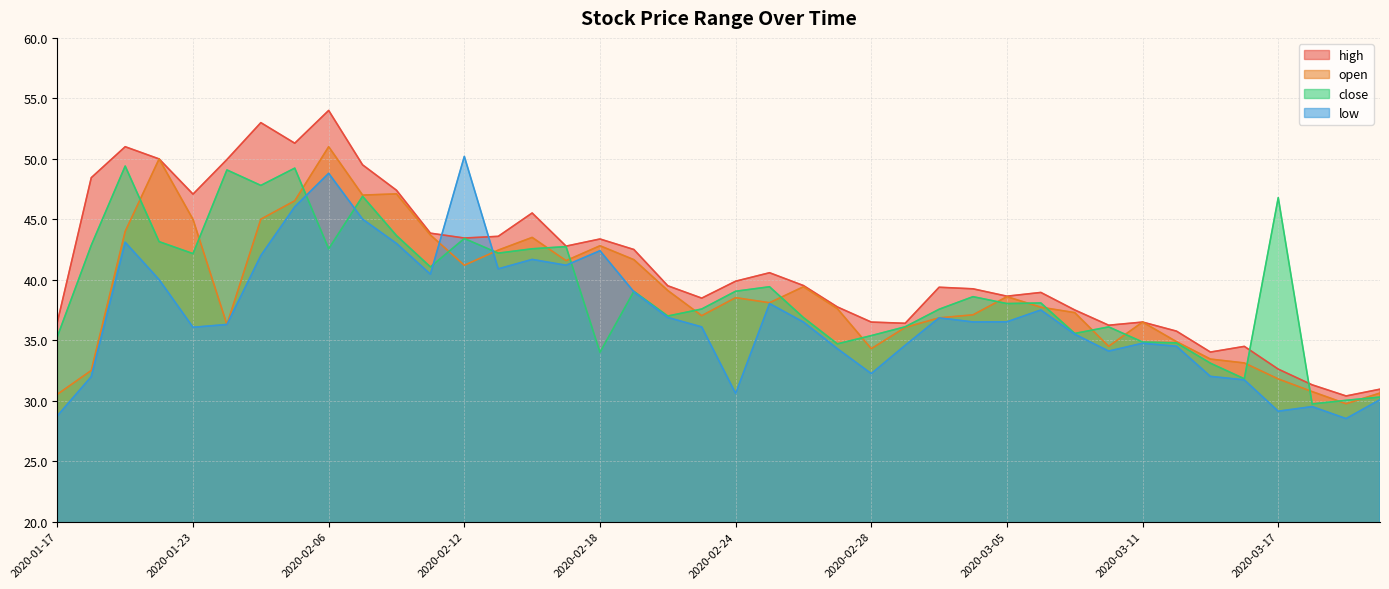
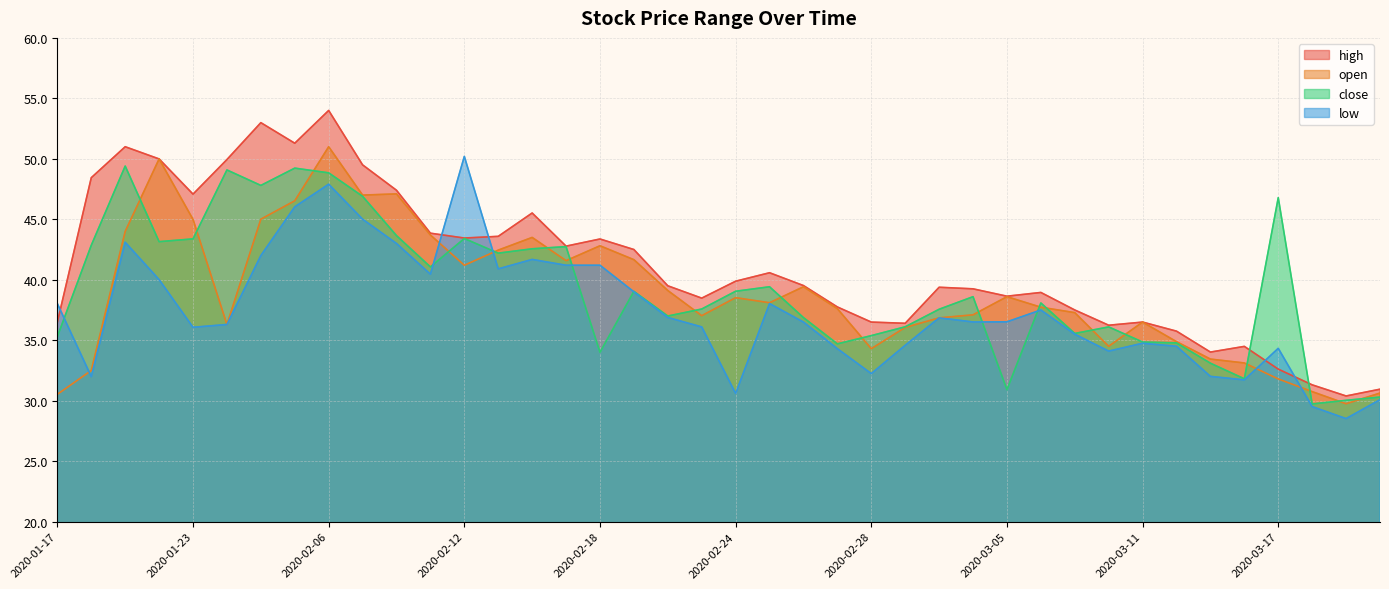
low, 2020-01-17: 28.8 -> 38.0
close, 2020-01-23: 42.2 -> 43.4
close, 2020-02-06: 42.6 -> 48.8
low, 2020-02-06: 48.8 -> 47.9
low, 2020-02-18: 42.4 -> 41.2
close, 2020-03-05: 38.0 -> 30.9
low, 2020-03-17: 29.1 -> 34.3
